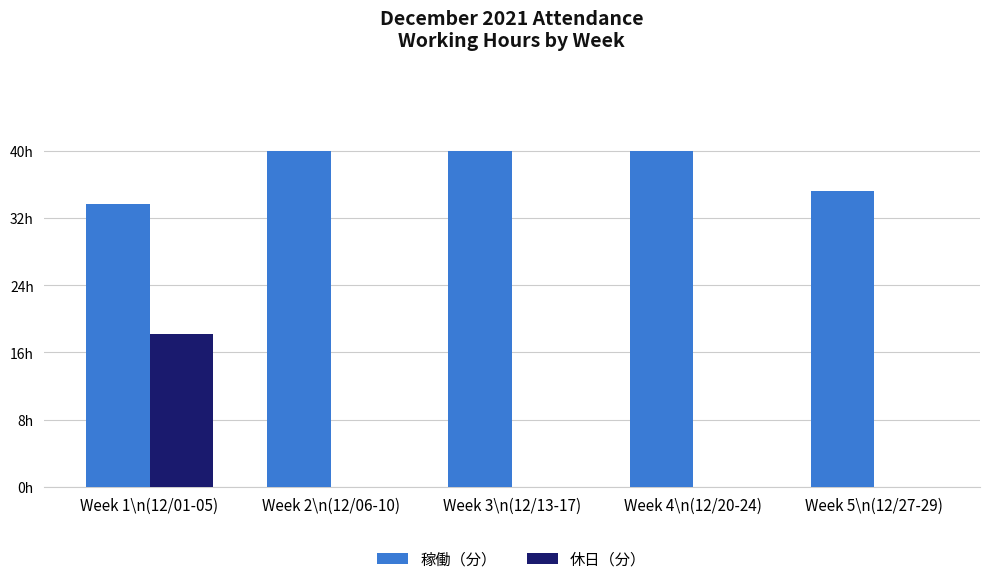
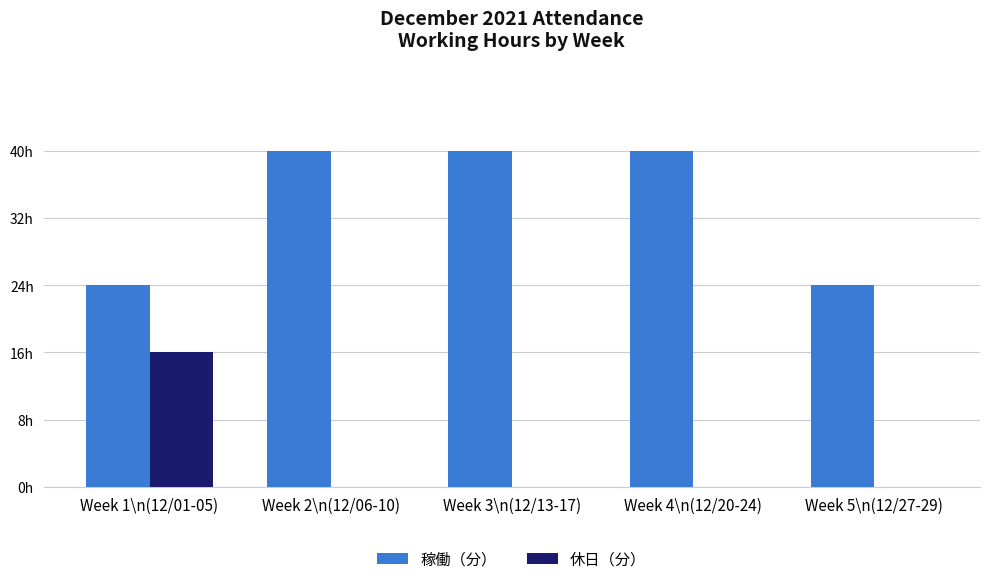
稼働（分）, Week 1\n(12/01-05): 34h -> 24h
休日（分）, Week 1\n(12/01-05): 18h -> 16h
稼働（分）, Week 5\n(12/27-29): 35h -> 24h
